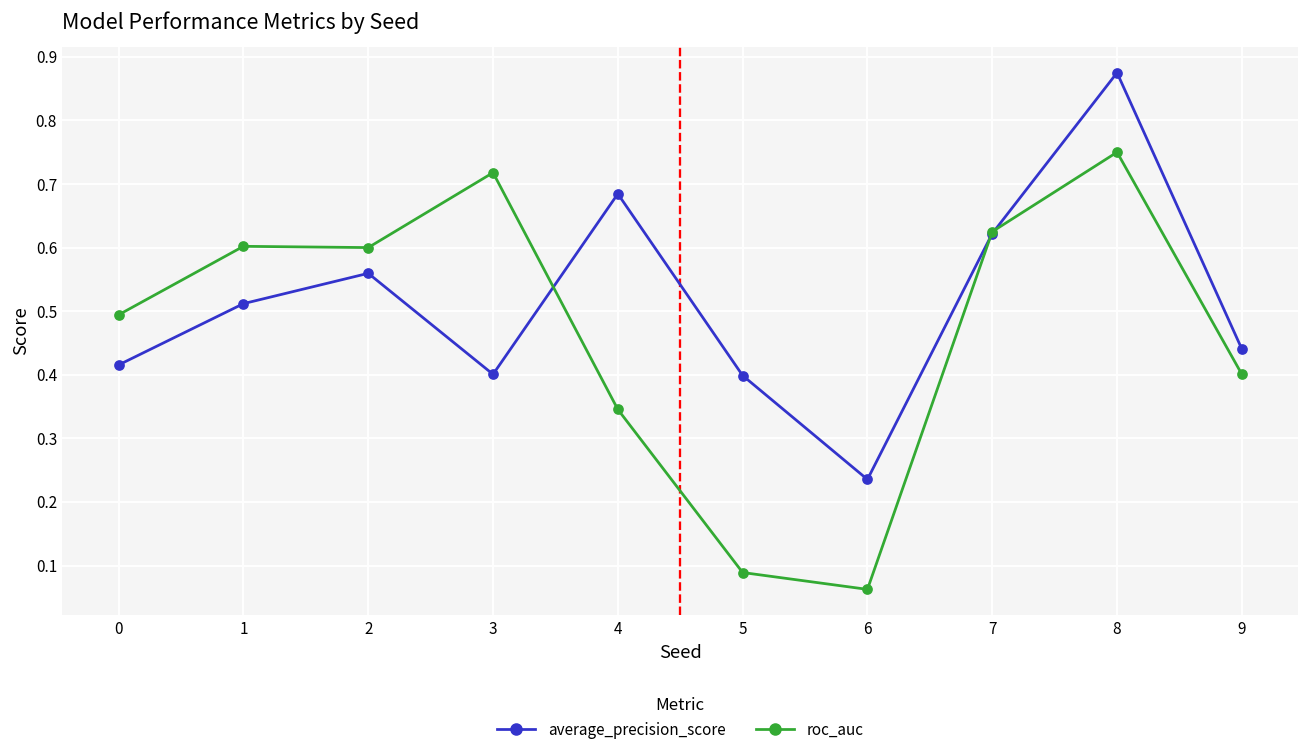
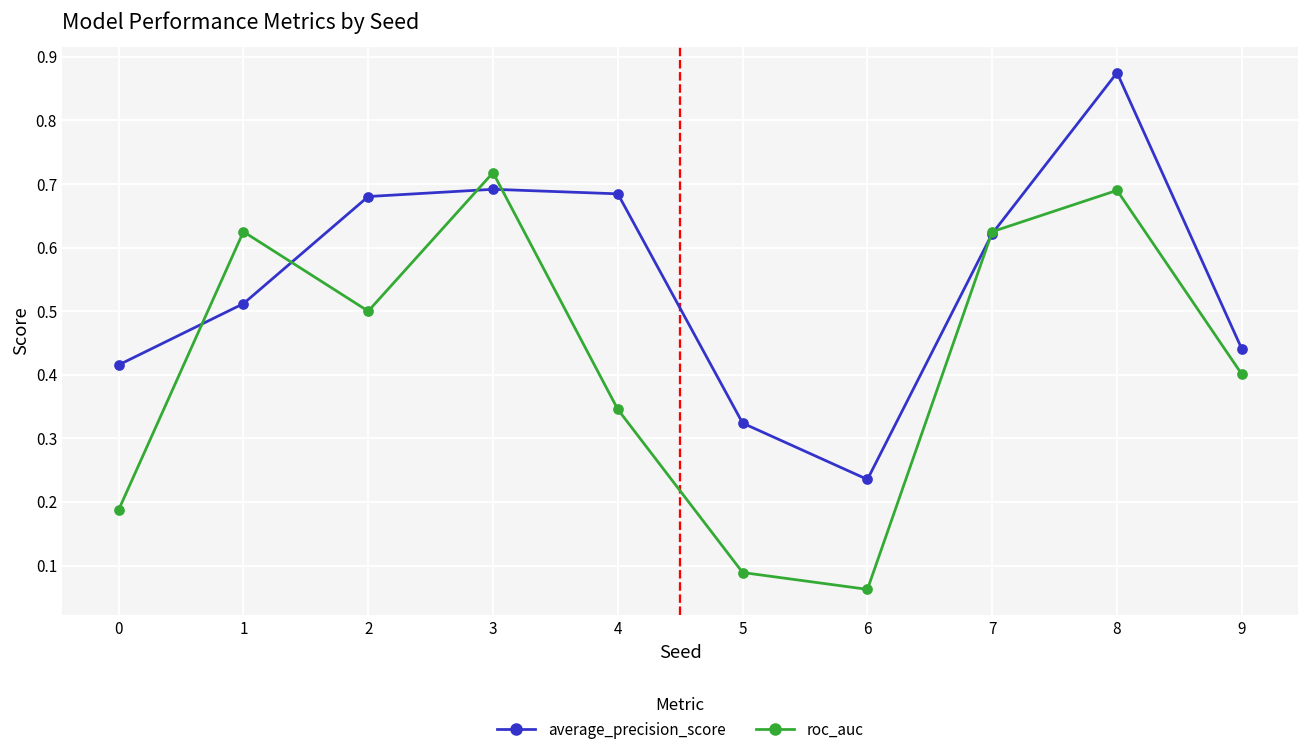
roc_auc, 0: 0.49 -> 0.19
roc_auc, 1: 0.60 -> 0.63
average_precision_score, 2: 0.56 -> 0.68
roc_auc, 2: 0.6 -> 0.5
average_precision_score, 3: 0.40 -> 0.69
average_precision_score, 5: 0.40 -> 0.32
roc_auc, 8: 0.75 -> 0.69
